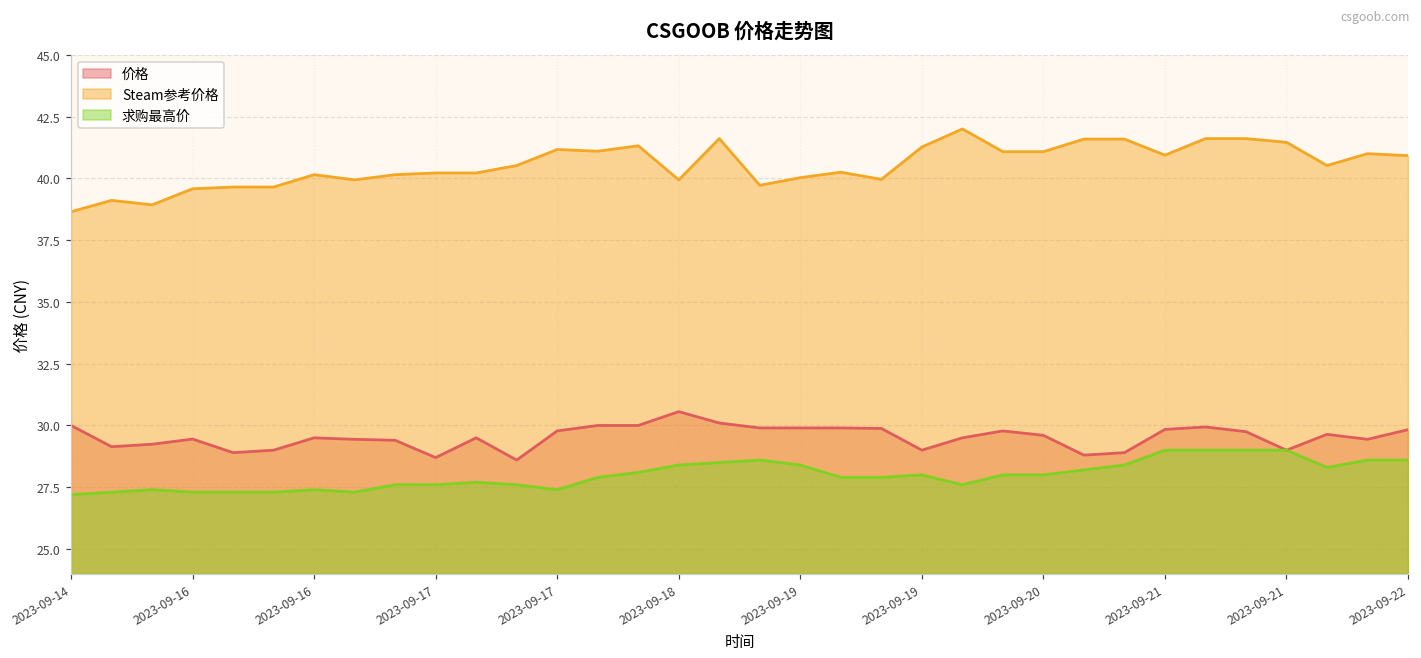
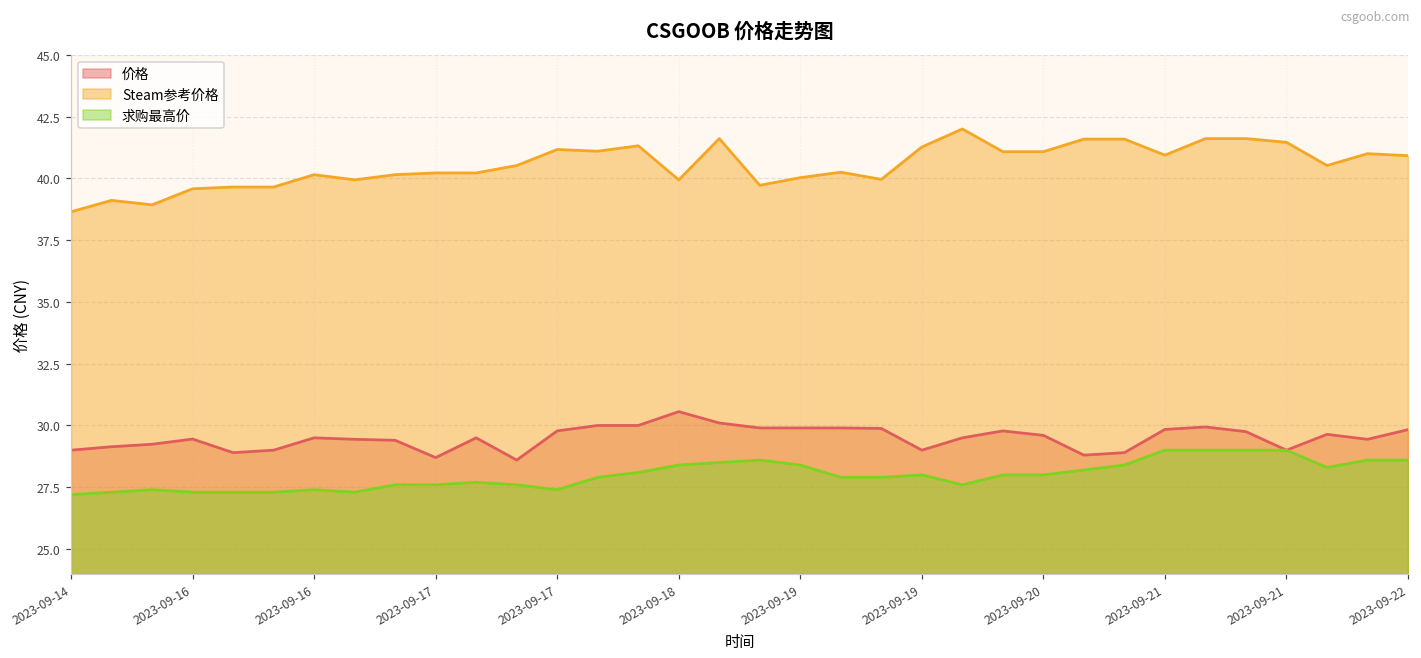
价格, 2023-09-14: 30 -> 29
